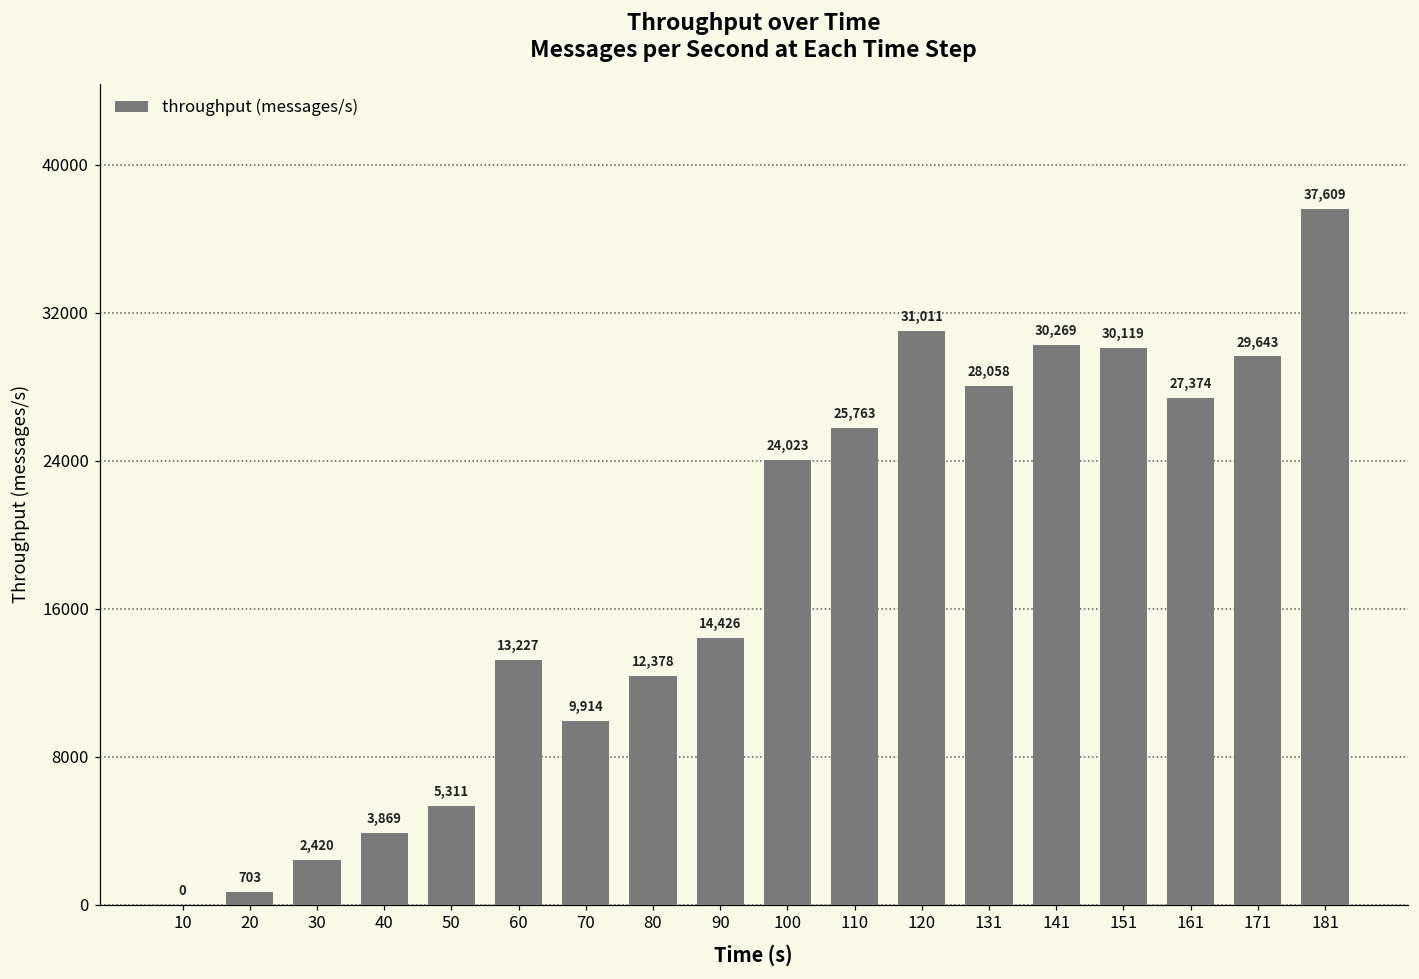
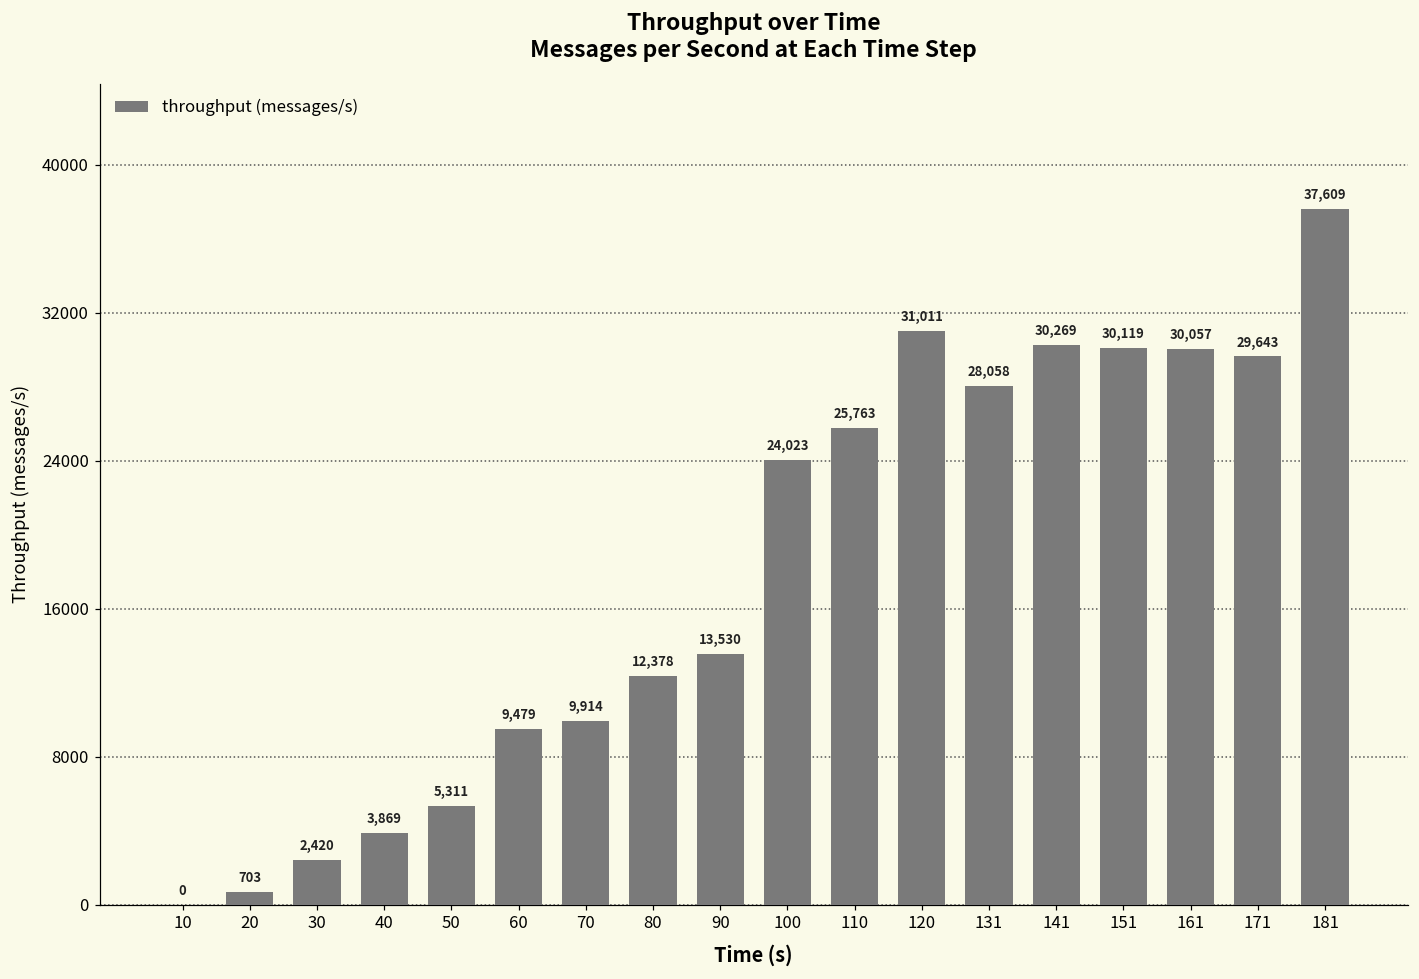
60: 13,227 -> 9,479
90: 14,426 -> 13,530
161: 27,374 -> 30,057
